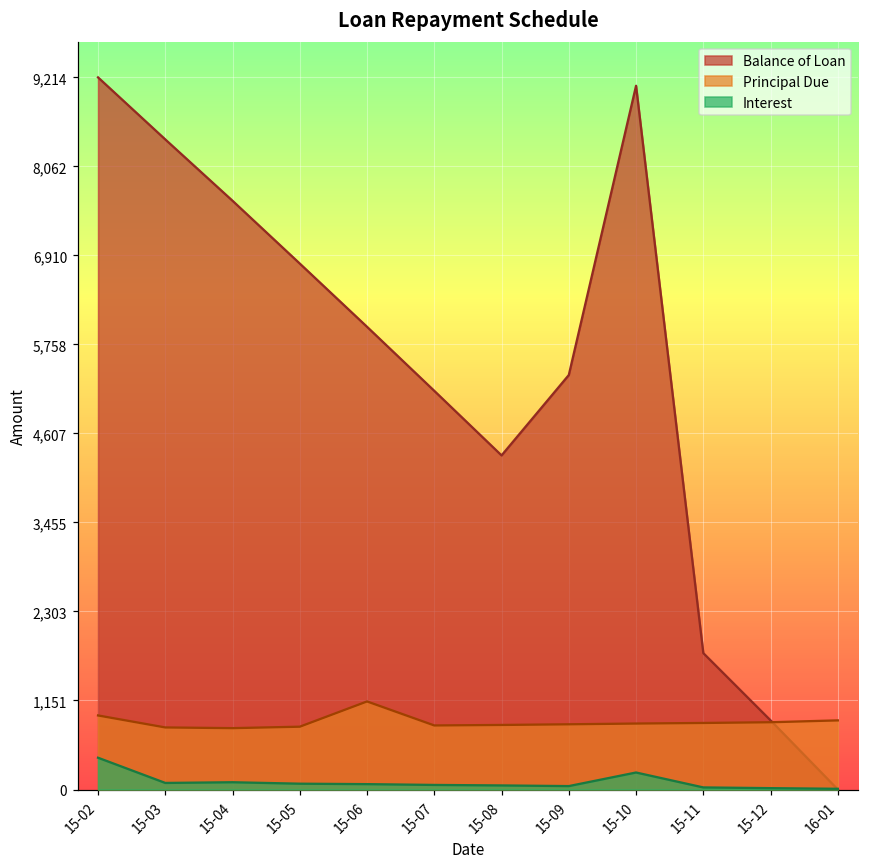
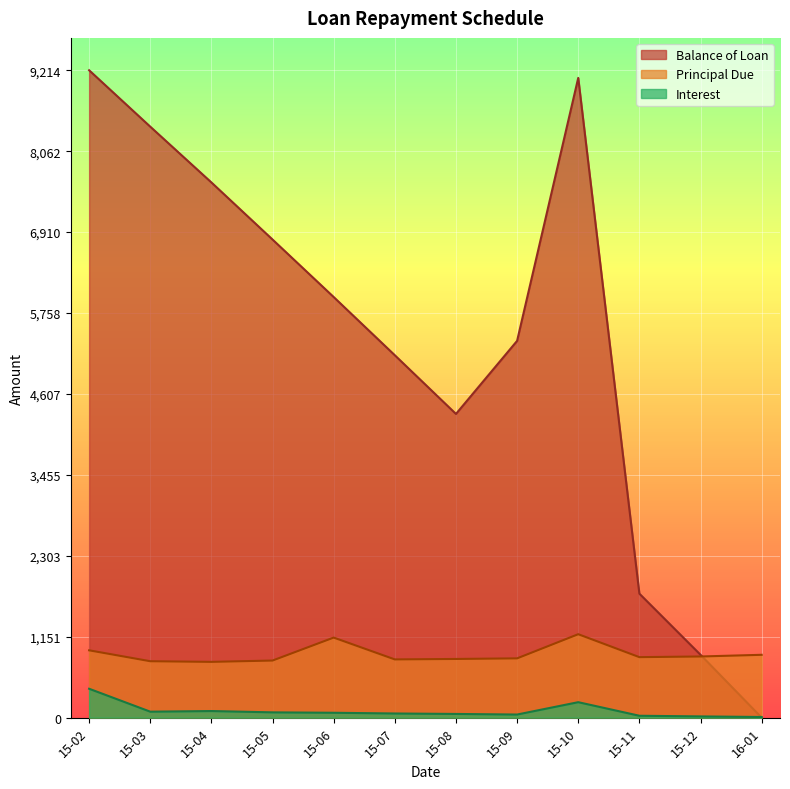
Principal Due, 15-10: 900 -> 1,200
